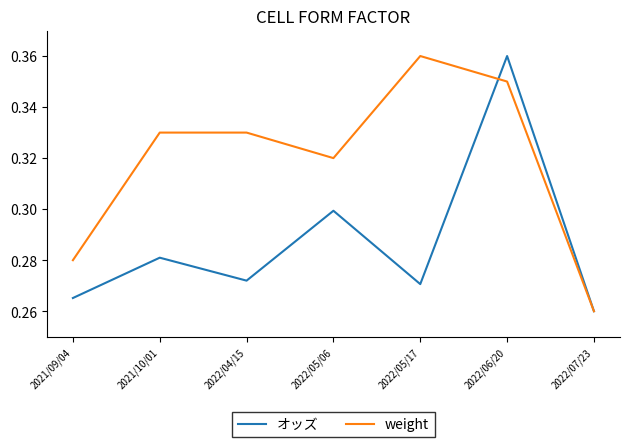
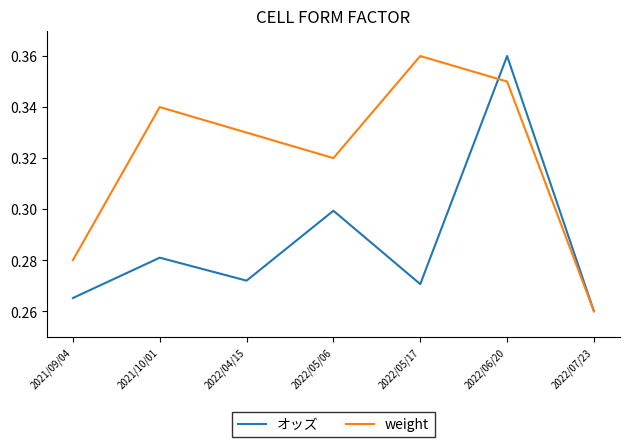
weight, 2021/10/01: 0.330 -> 0.340
